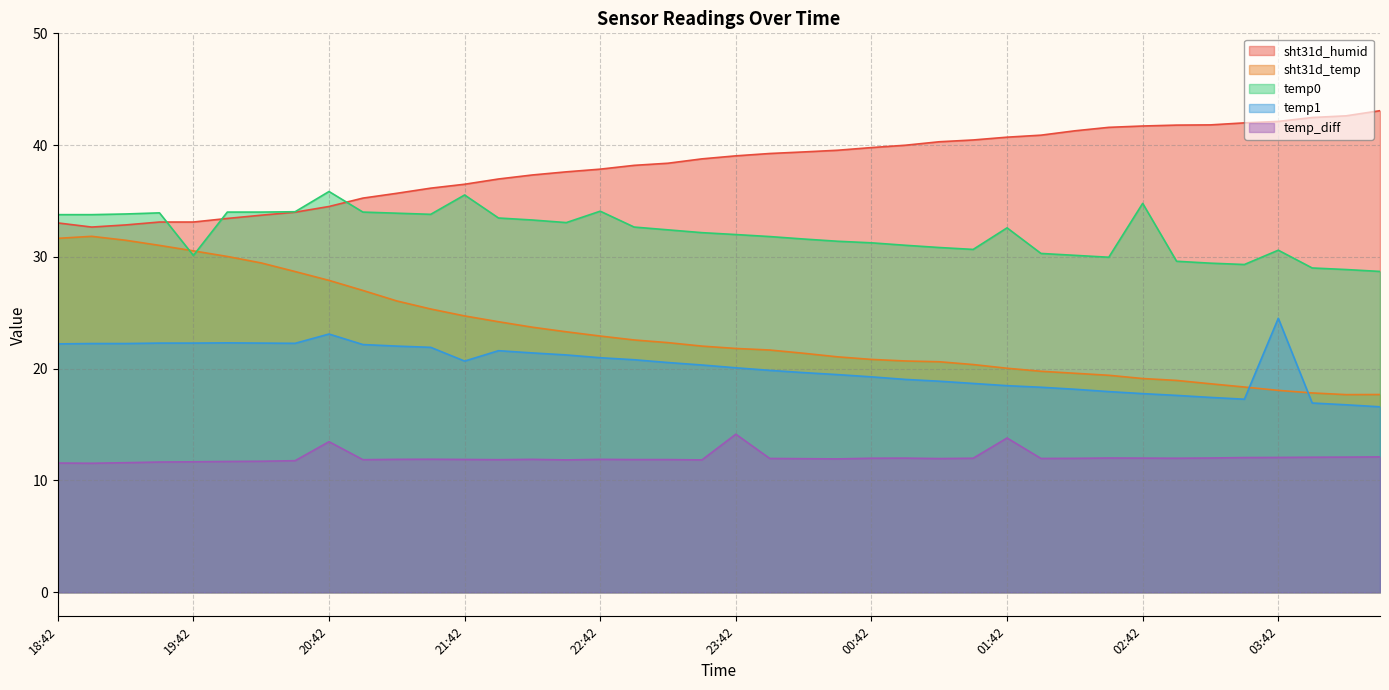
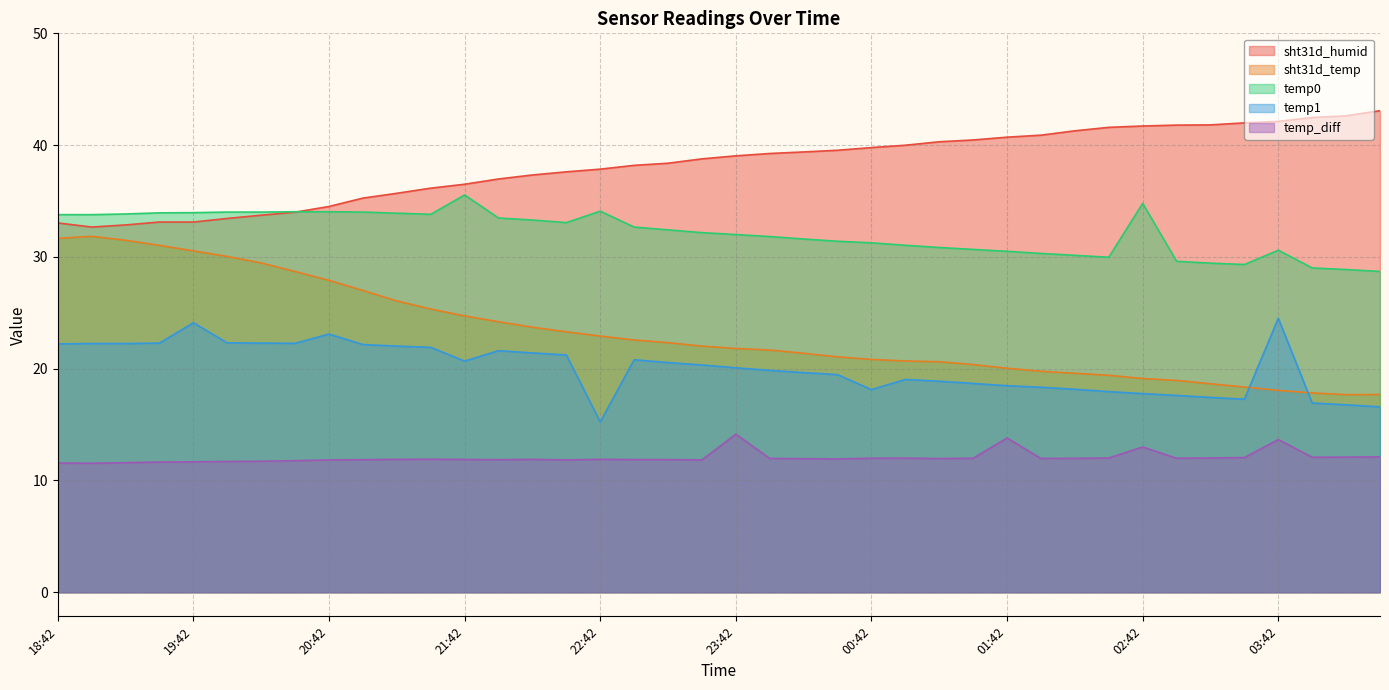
temp0, 19:42: 30.1 -> 34.0
temp1, 19:42: 22.3 -> 24.1
temp0, 20:42: 35.9 -> 34.0
temp_diff, 20:42: 13.5 -> 11.8
temp1, 22:42: 21.0 -> 15.2
temp1, 00:42: 19.3 -> 18.1
temp0, 01:42: 32.6 -> 30.5
temp_diff, 02:42: 12 -> 13
temp_diff, 03:42: 12.1 -> 13.7
